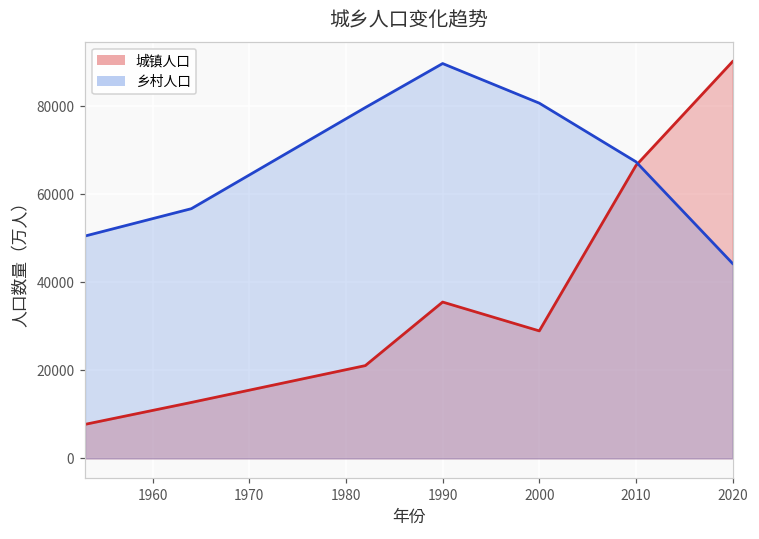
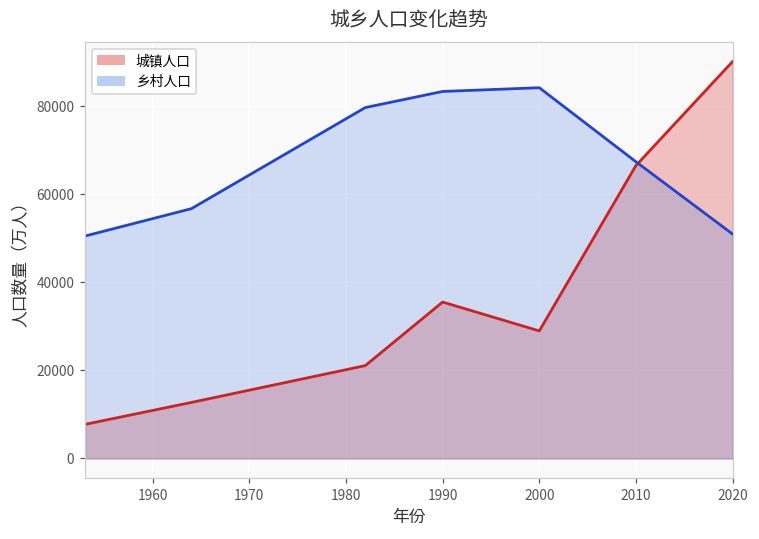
乡村人口, 1990: 90000 -> 83000
乡村人口, 2000: 81000 -> 84000
乡村人口, 2020: 44000 -> 51000
